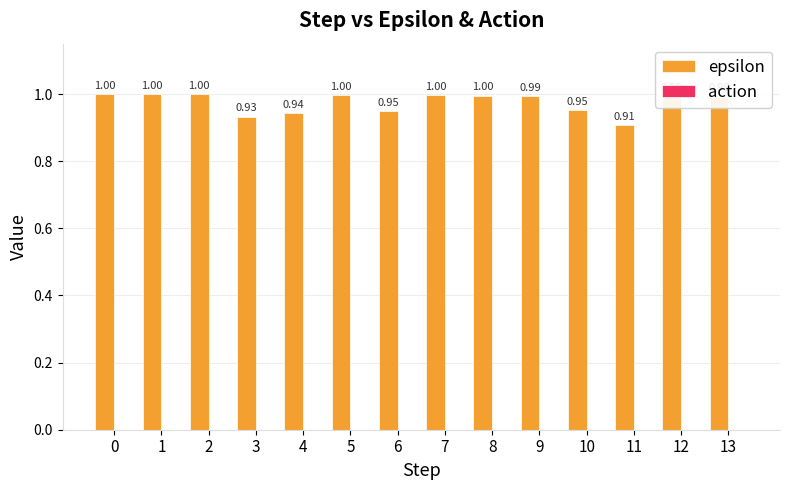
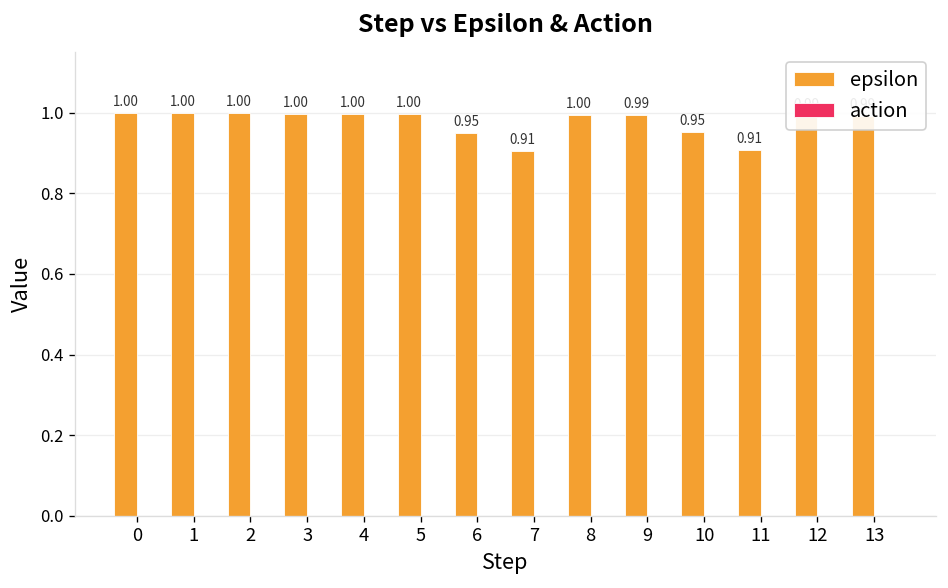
epsilon, 3: 0.93 -> 1.00
epsilon, 4: 0.94 -> 1.00
epsilon, 7: 1.00 -> 0.91
